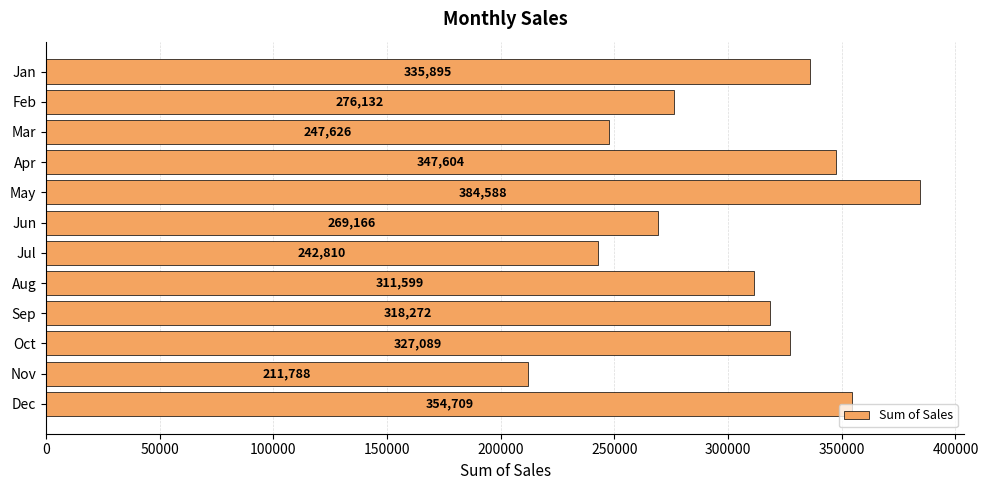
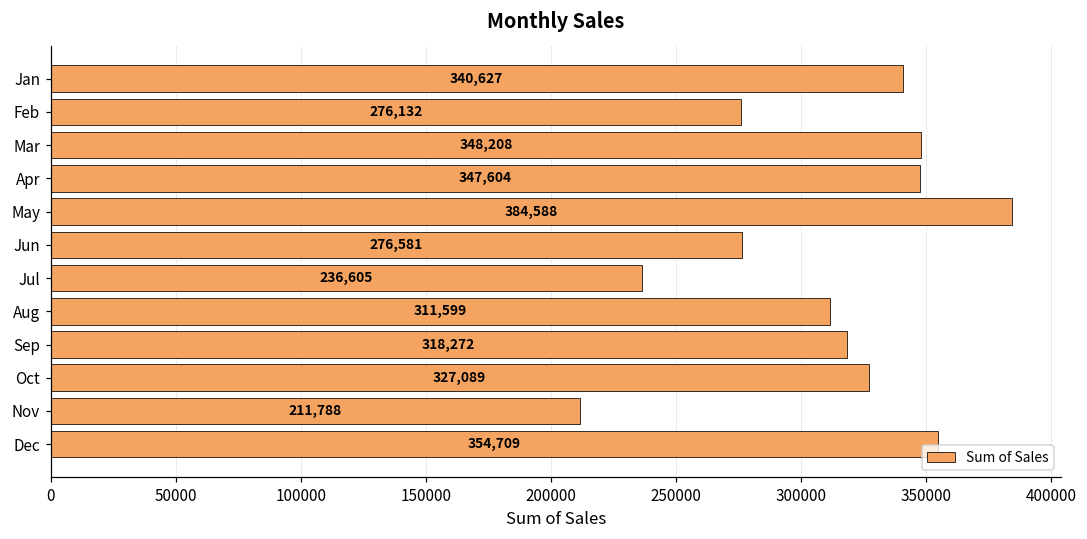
Jan: 335,895 -> 340,627
Mar: 247,626 -> 348,208
Jun: 269,166 -> 276,581
Jul: 242,810 -> 236,605
